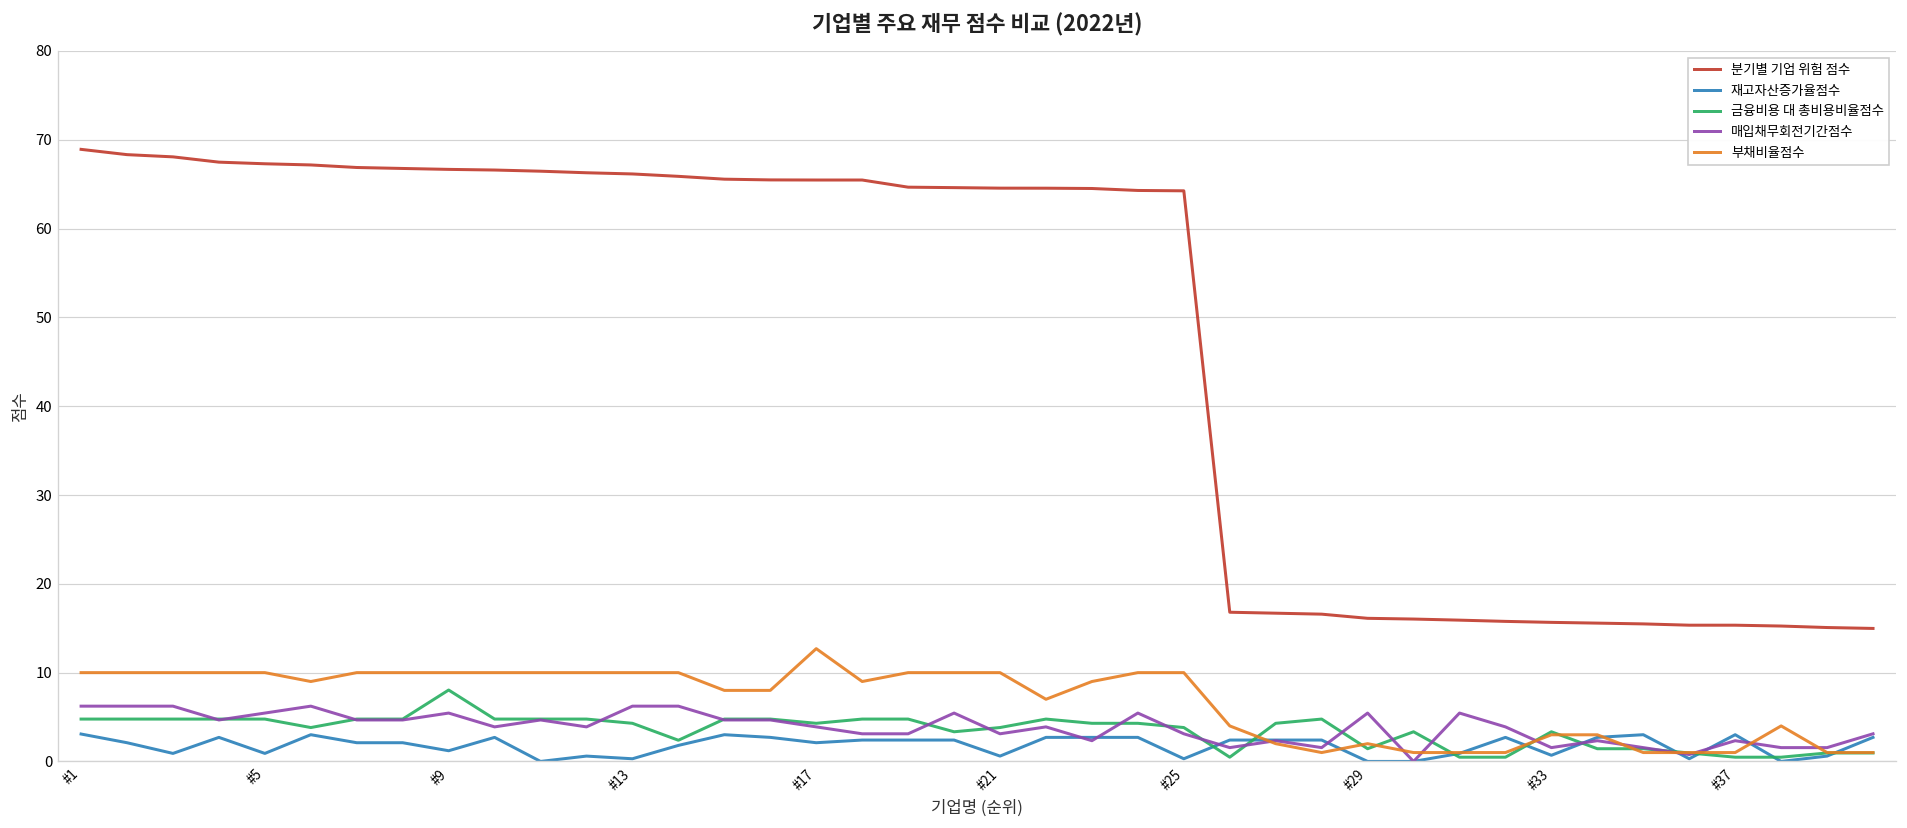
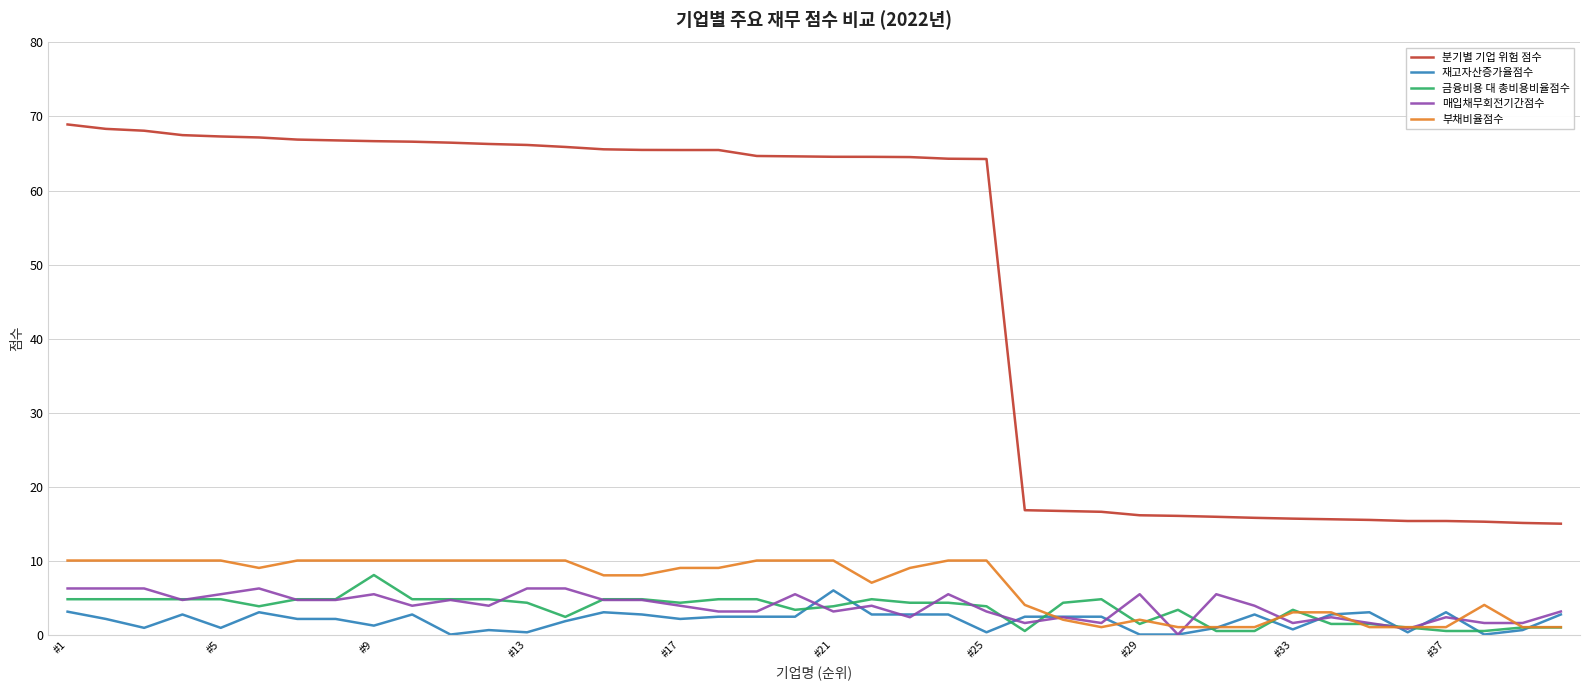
부채비율점수, #17: 13 -> 9
재고자산증가율점수, #21: 1 -> 6
